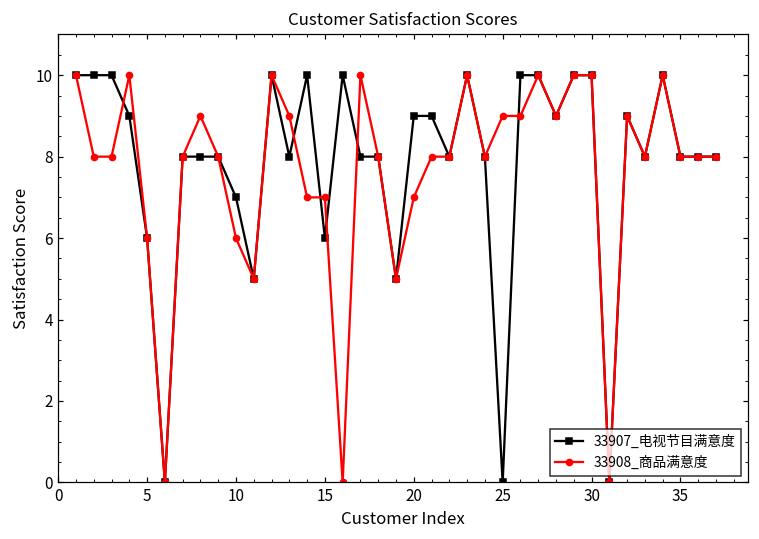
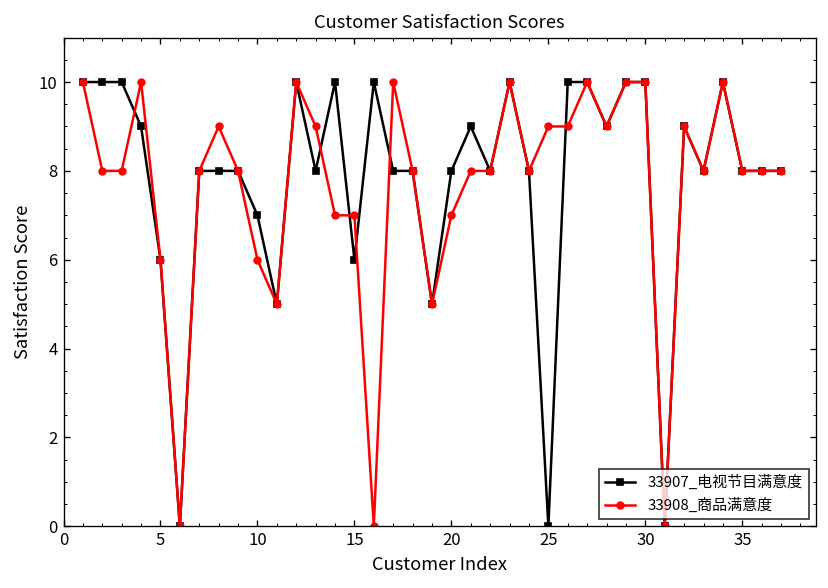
33907_电视节目满意度, 20: 9 -> 8
